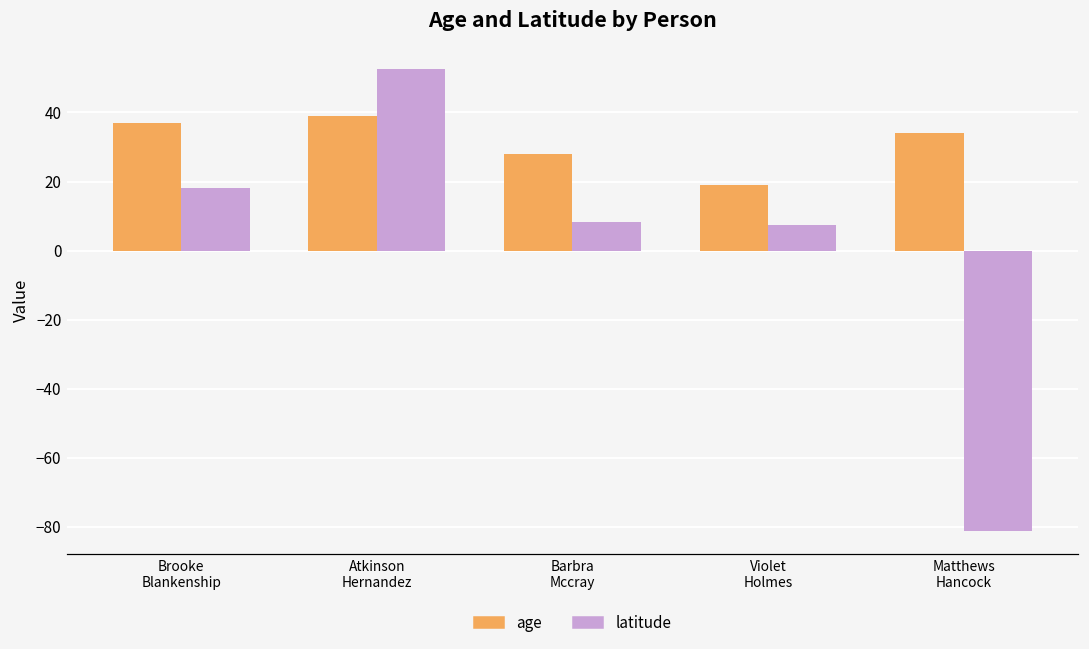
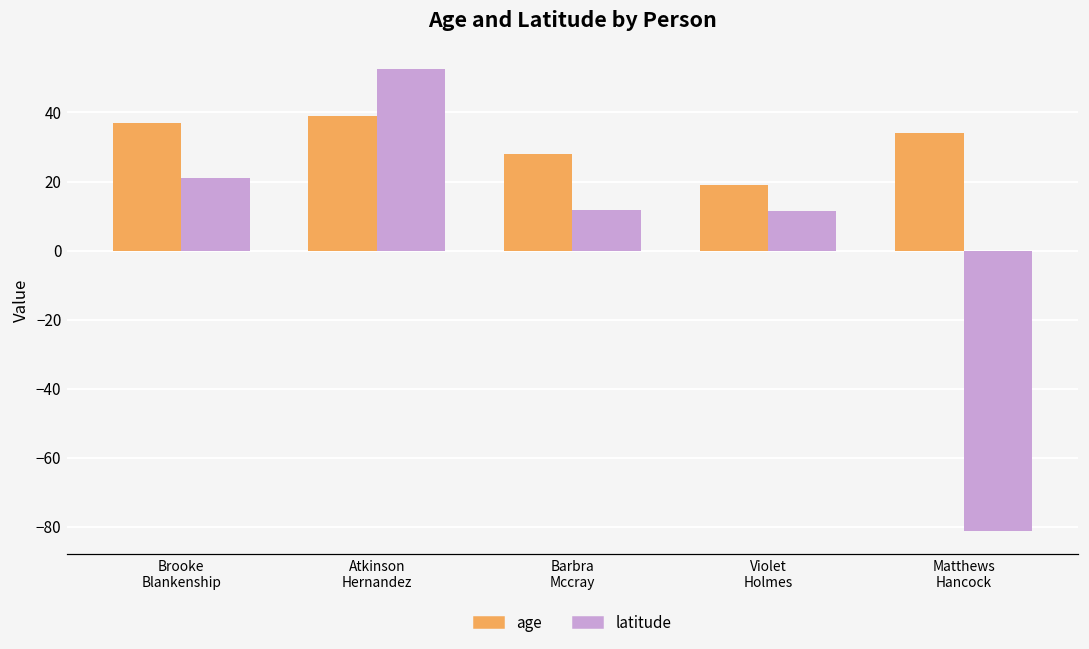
latitude, Brooke Blankenship: 18 -> 21
latitude, Barbra Mccray: 8 -> 12
latitude, Violet Holmes: 7 -> 12
